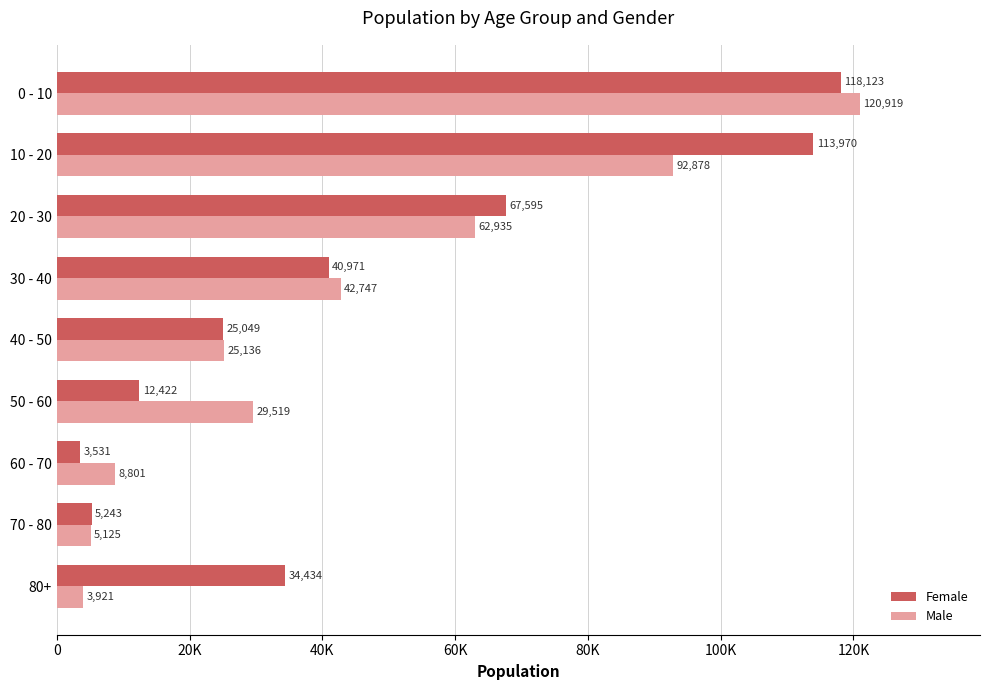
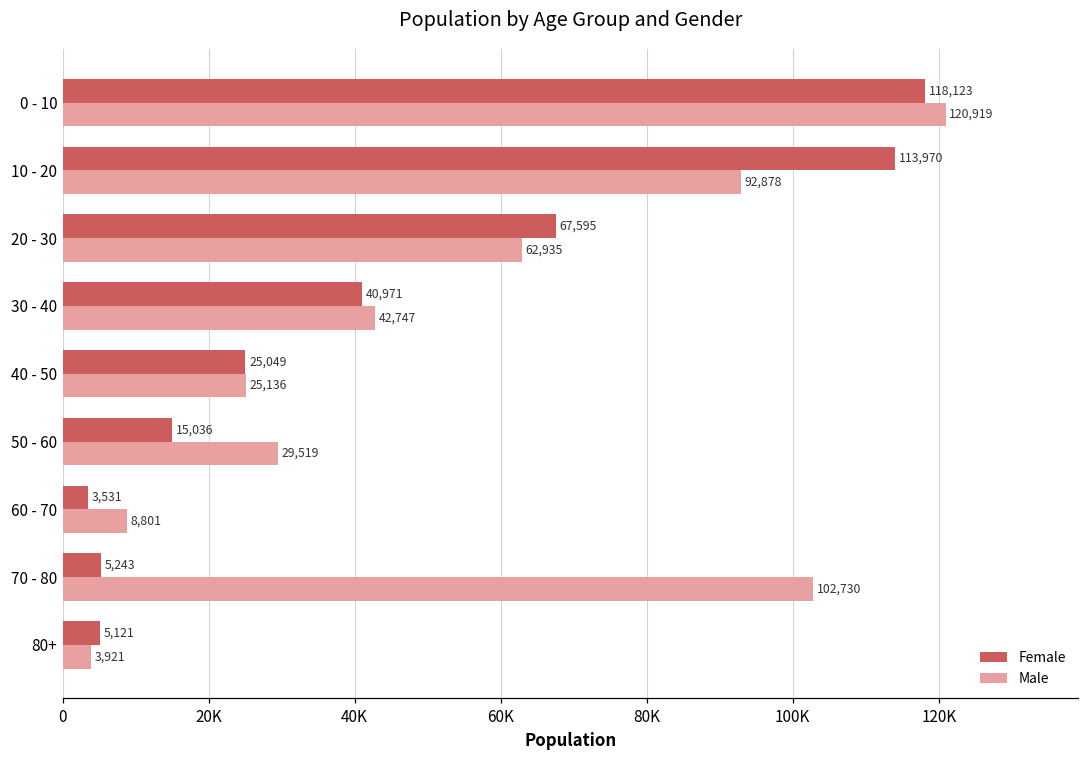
Female, 50 - 60: 12,422 -> 15,036
Male, 70 - 80: 5,125 -> 102,730
Female, 80+: 34,434 -> 5,121
